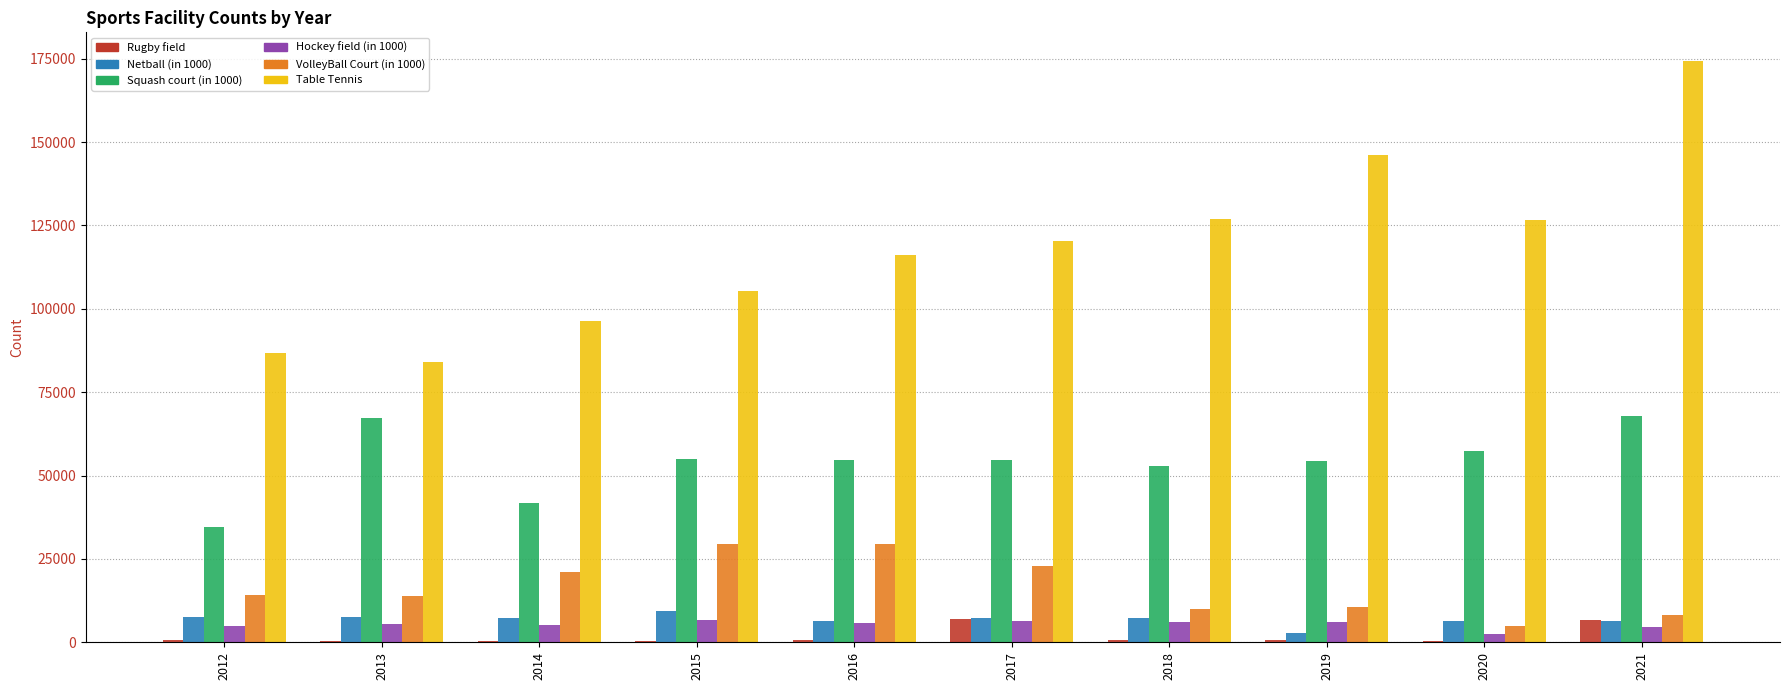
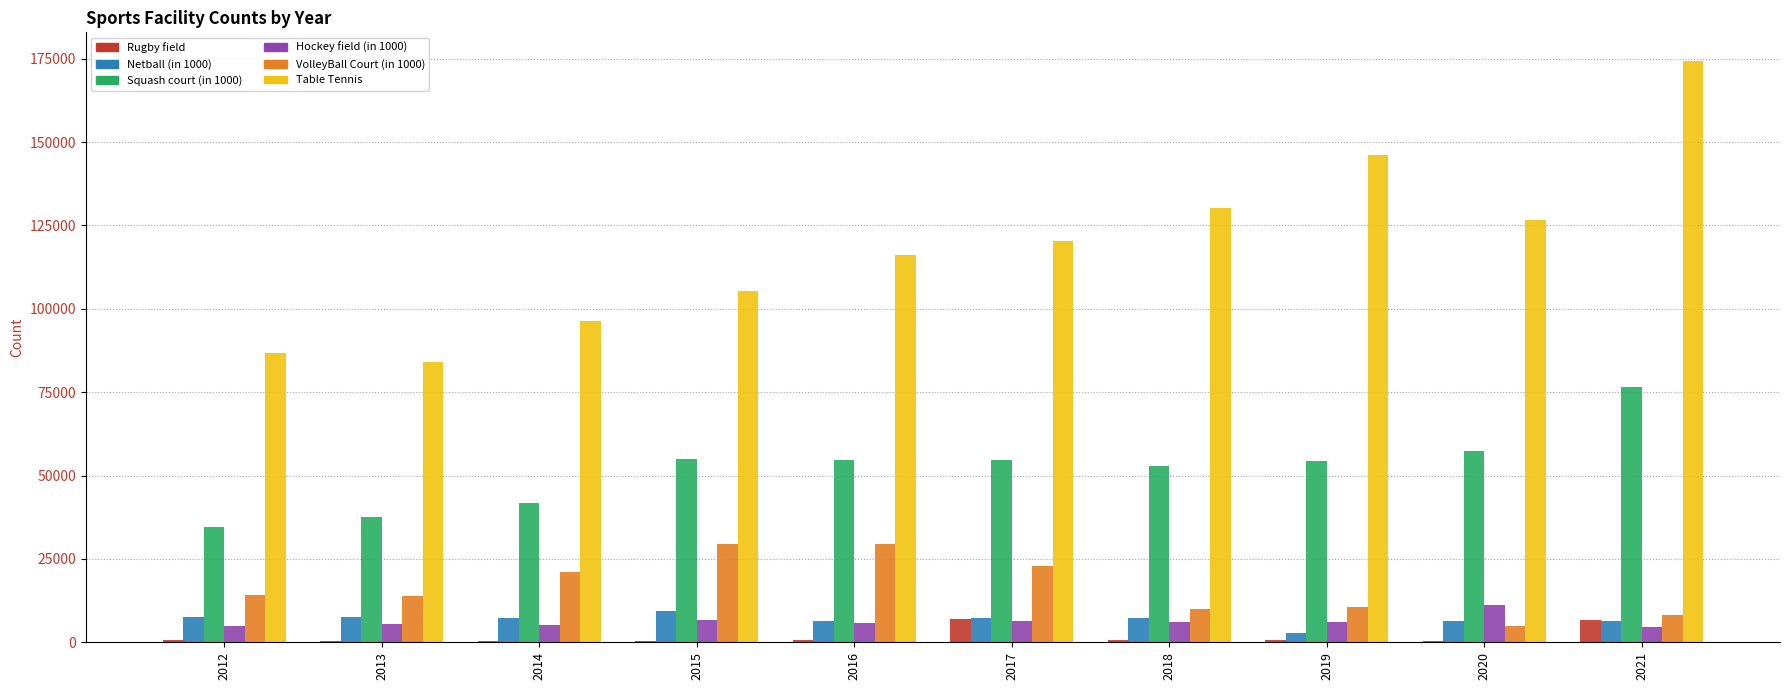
Squash court (in 1000), 2013: 67000 -> 38000
Table Tennis, 2018: 127000 -> 130000
Hockey field (in 1000), 2020: 2000 -> 11000
Squash court (in 1000), 2021: 68000 -> 77000
